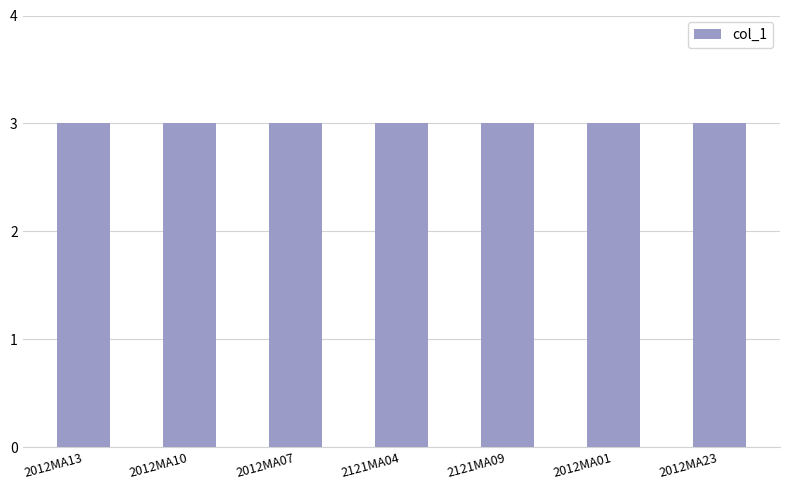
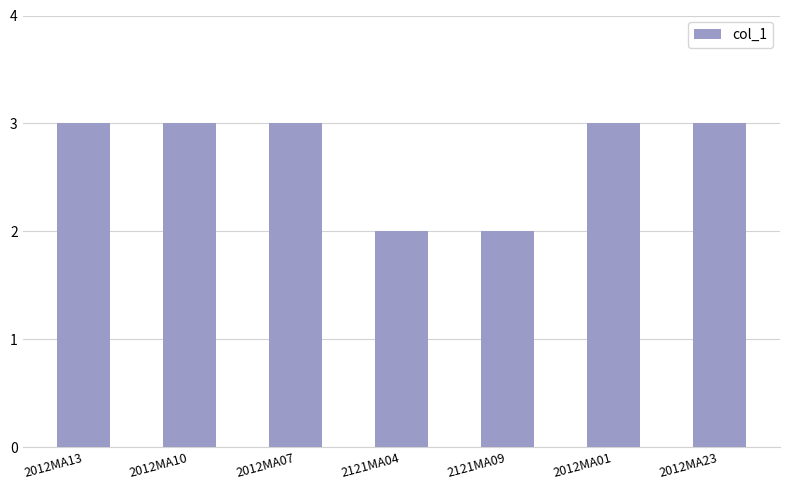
2121MA04: 3 -> 2
2121MA09: 3 -> 2
